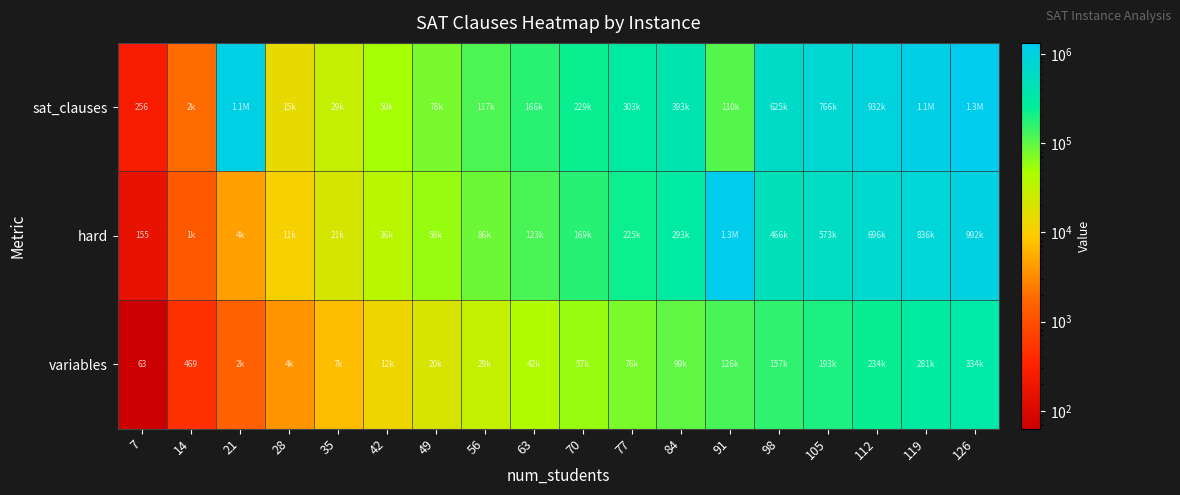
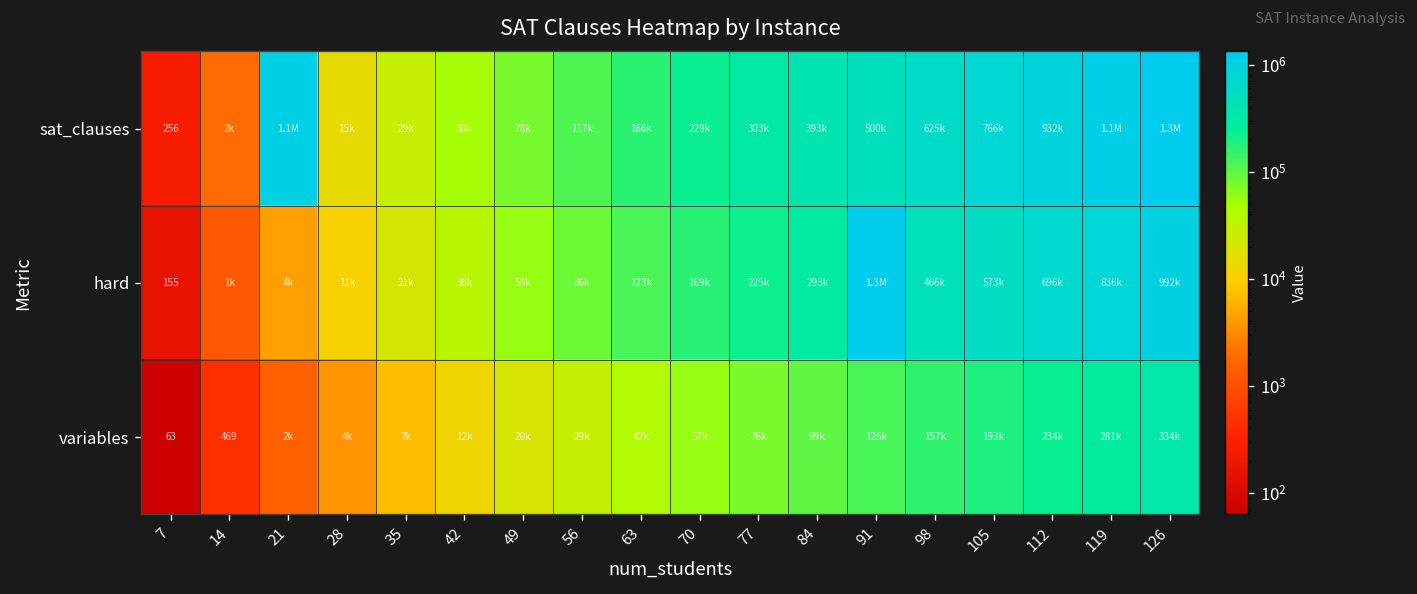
sat_clauses, 91: 110k -> 500k
